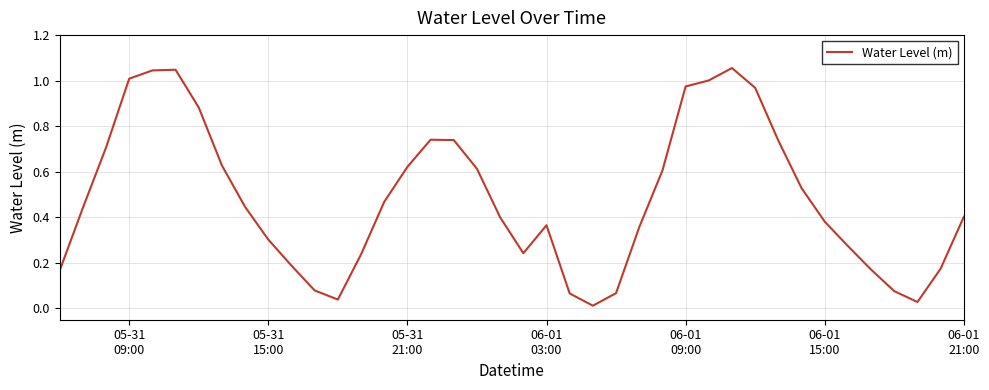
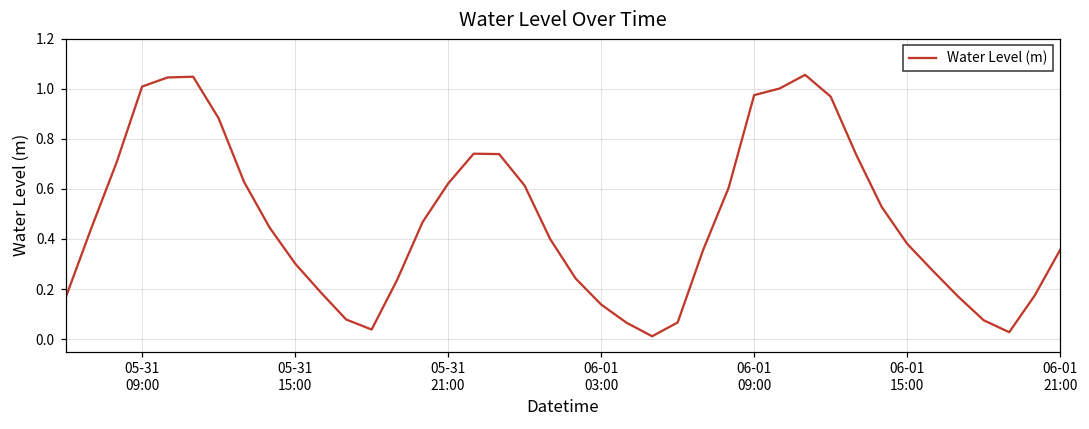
06-01 03:00: 0.36 -> 0.14
06-01 21:00: 0.40 -> 0.36
